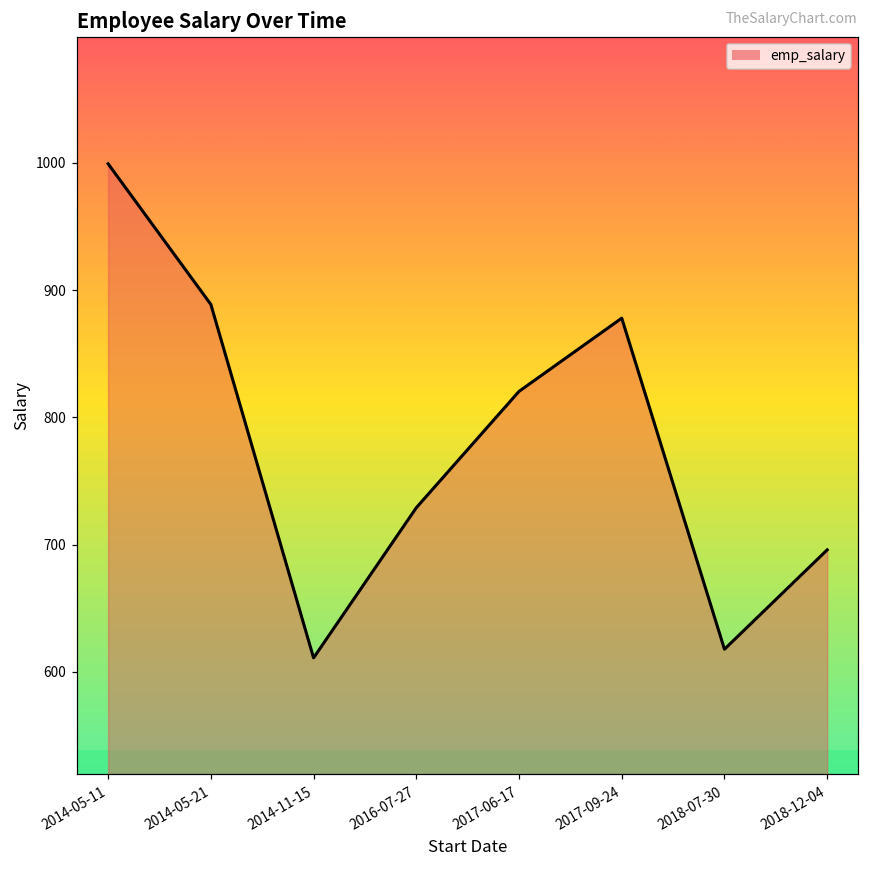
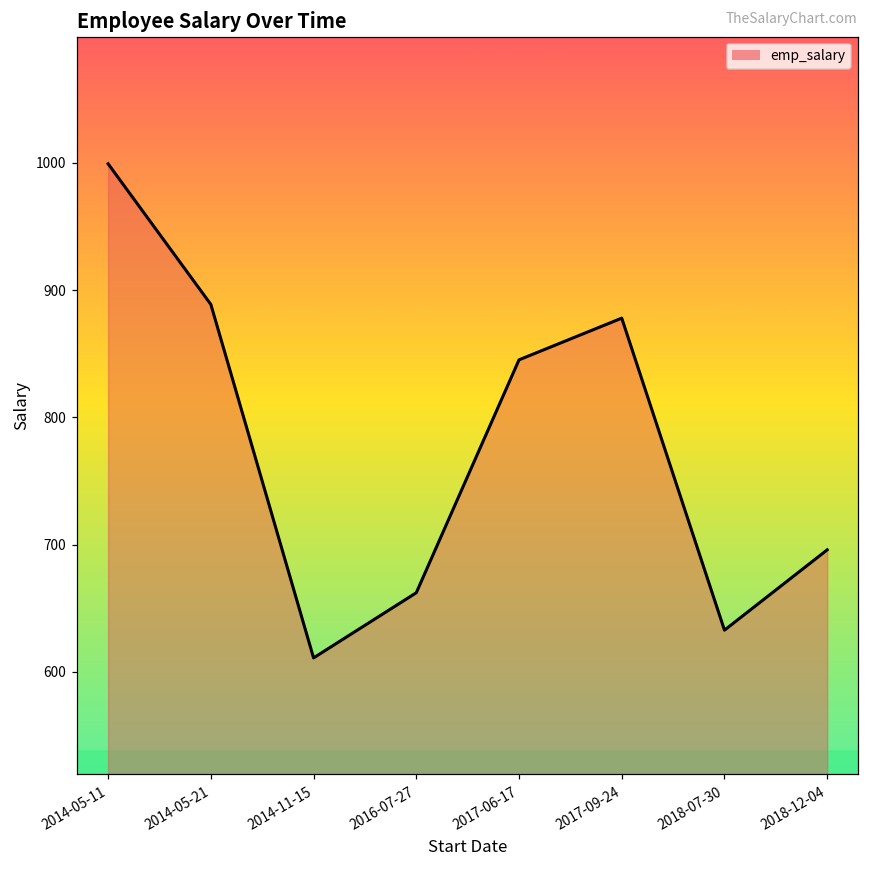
2016-07-27: 729 -> 662
2017-06-17: 820 -> 845
2018-07-30: 618 -> 633
